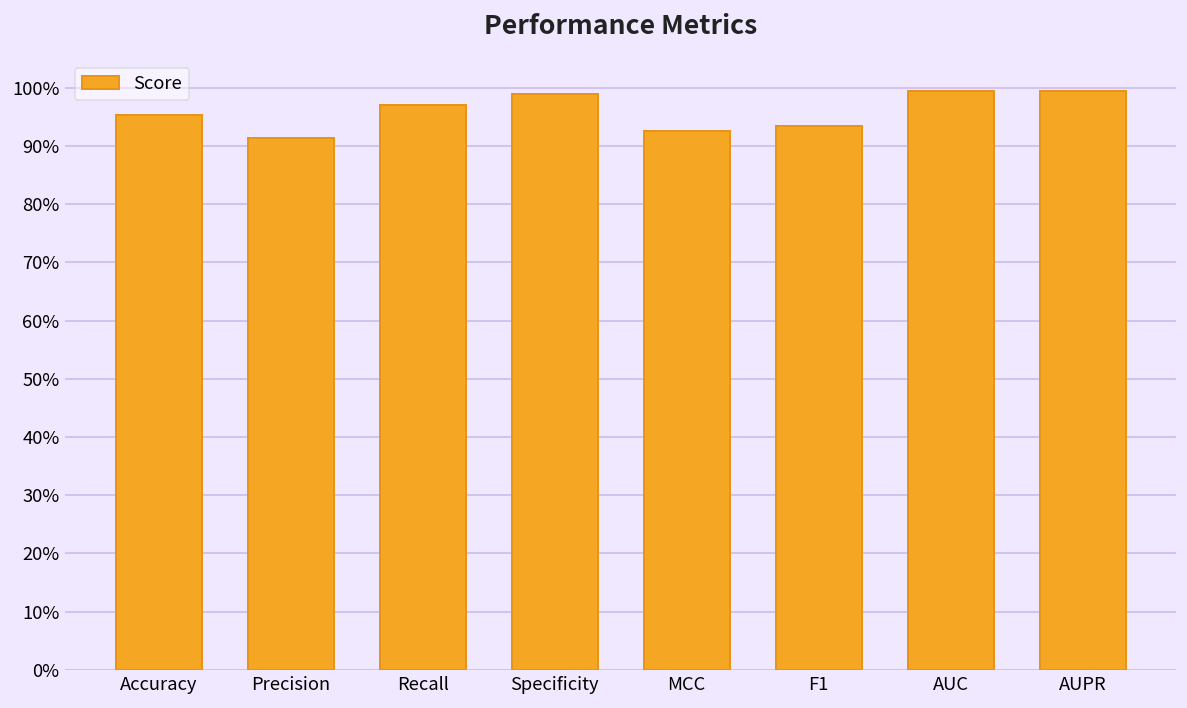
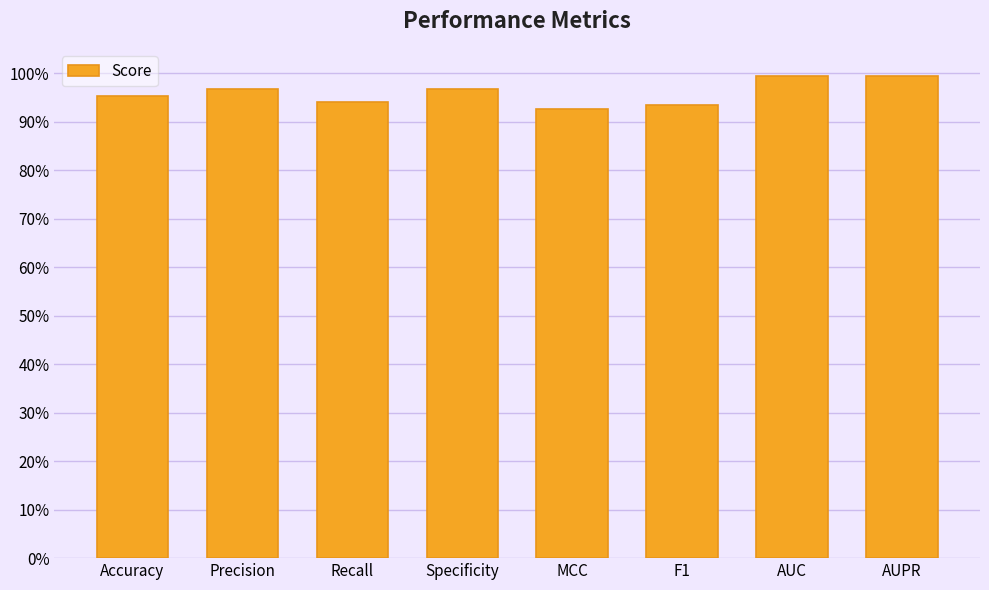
Precision: 91% -> 97%
Recall: 97% -> 94%
Specificity: 99% -> 97%
